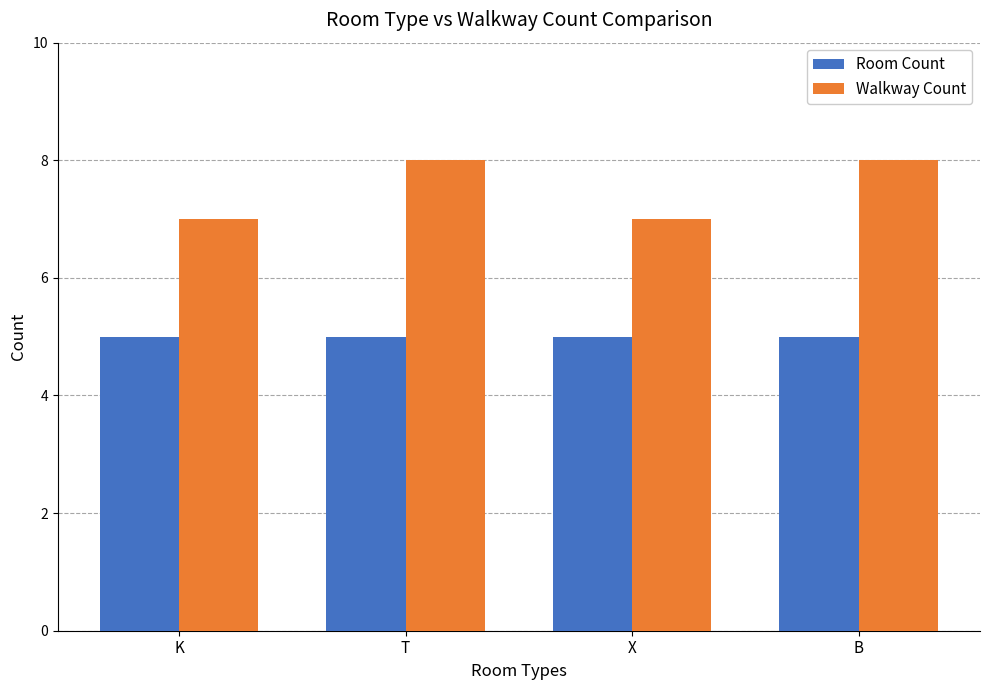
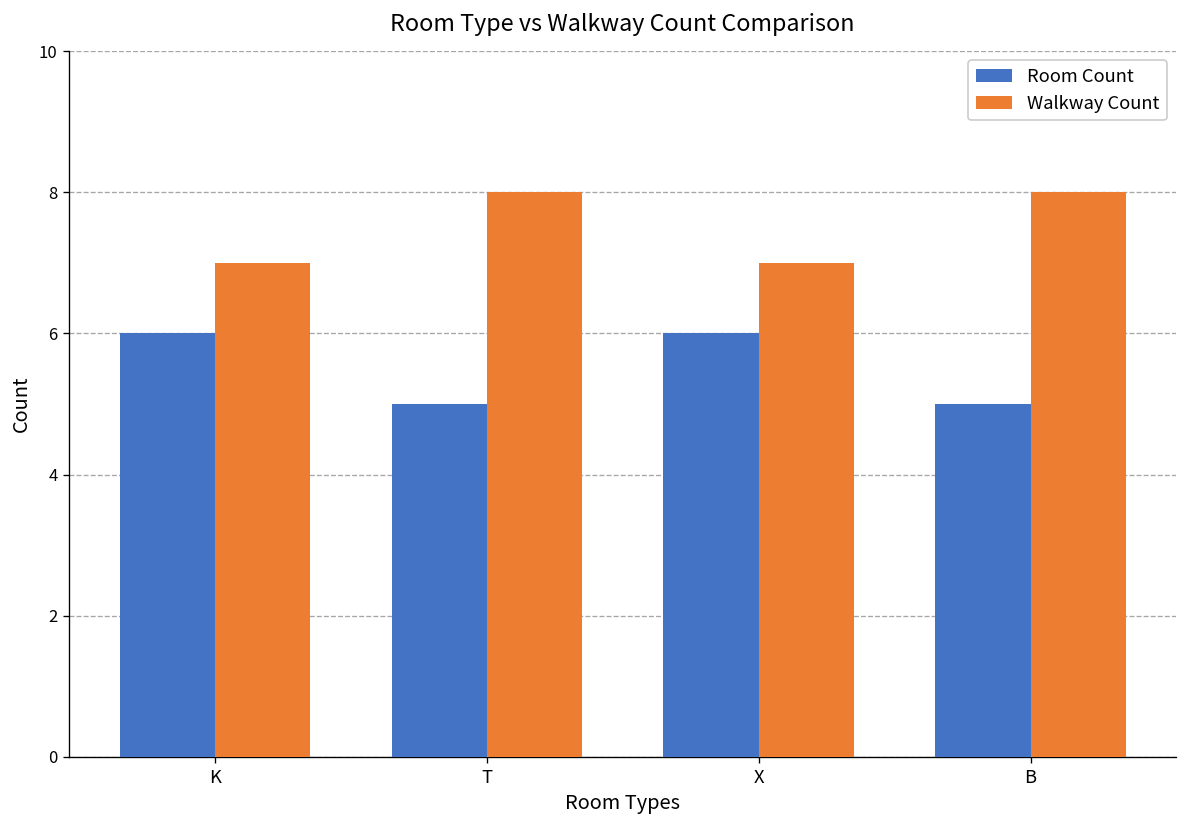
Room Count, K: 5 -> 6
Room Count, X: 5 -> 6
